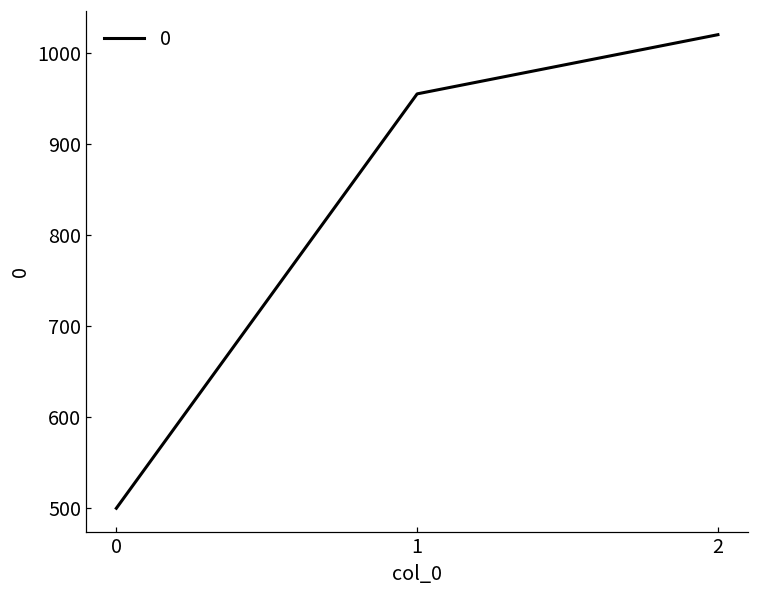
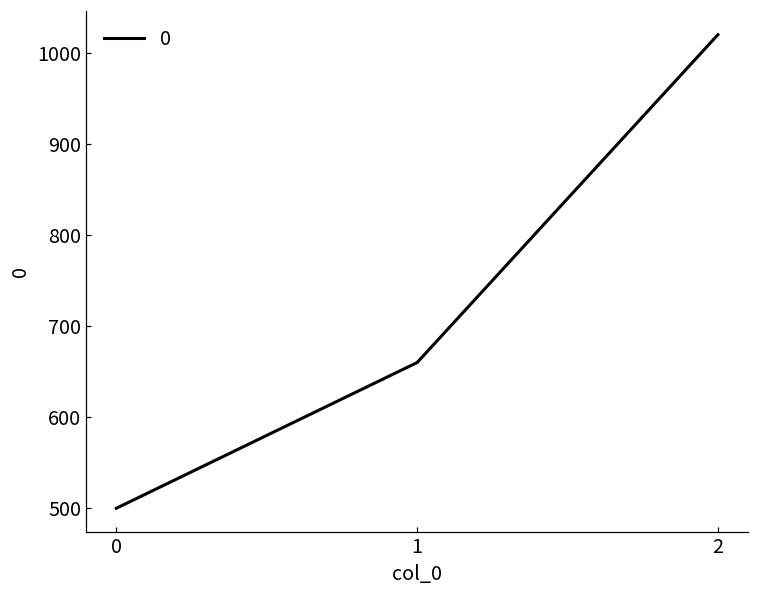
1: 960 -> 660
